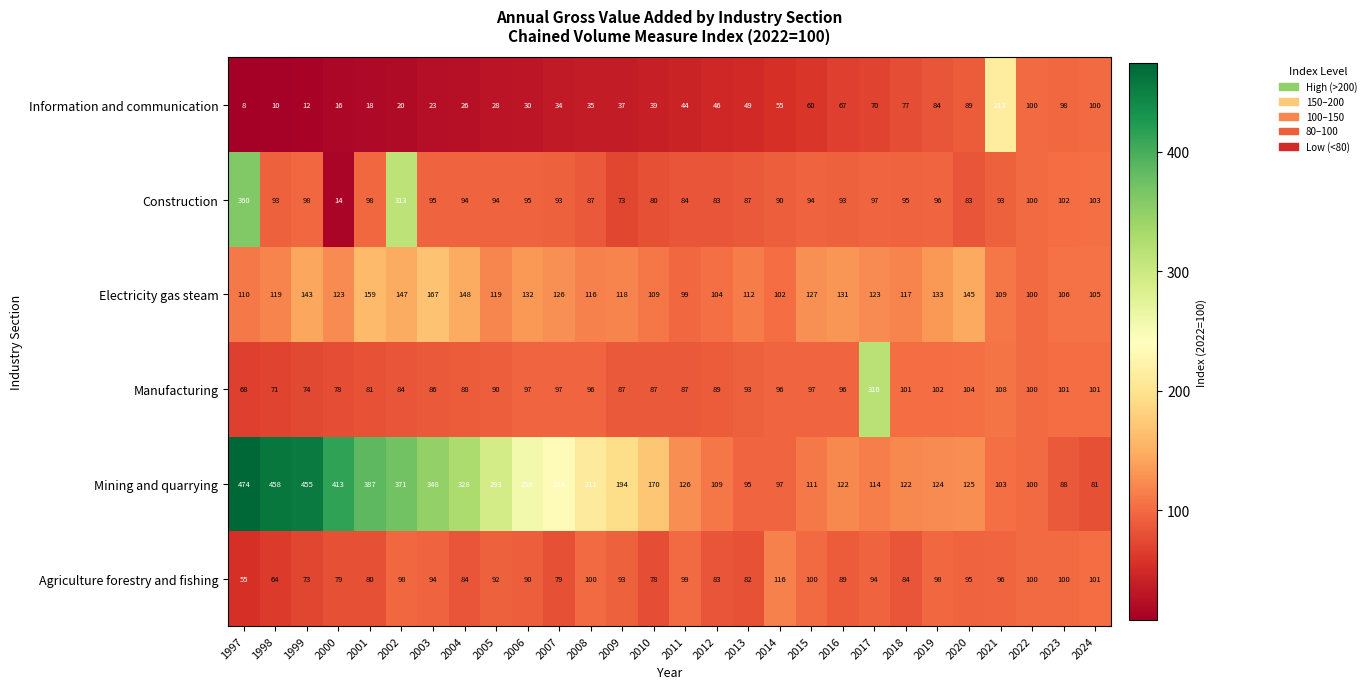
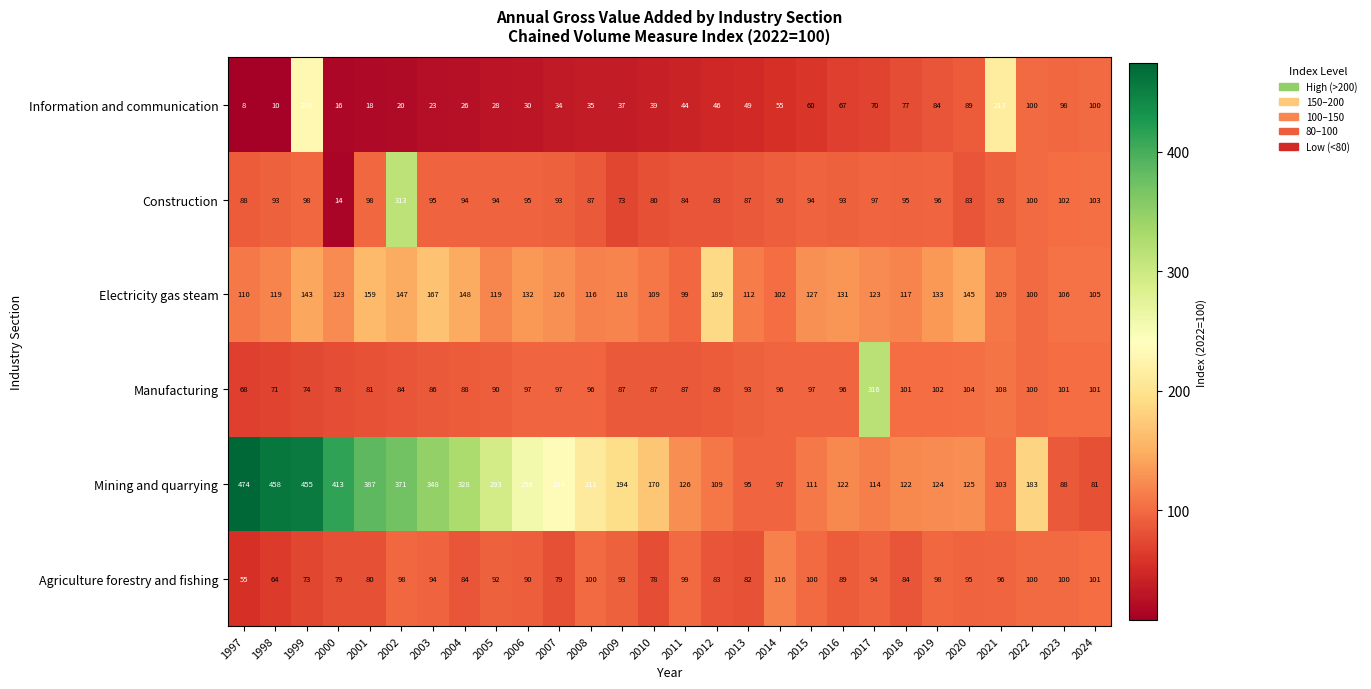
Information and communication, 1999: 12 -> 230
Construction, 1997: 360 -> 88
Electricity gas steam, 2012: 104 -> 189
Mining and quarrying, 2022: 100 -> 183
